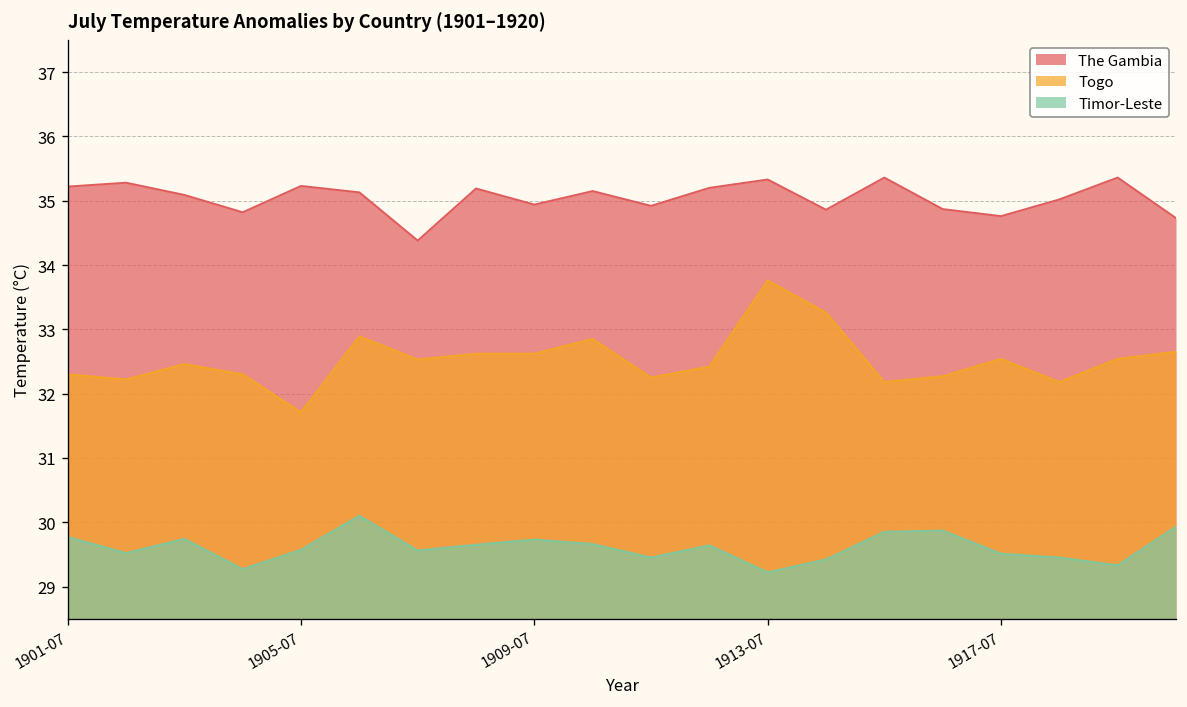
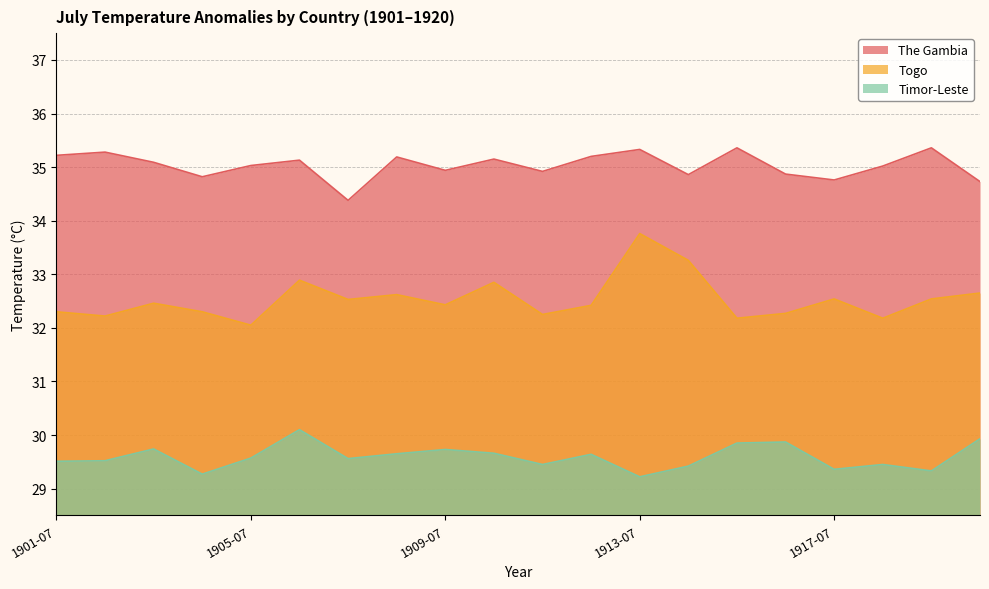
Timor-Leste, 1901-07: 29.8 -> 29.5
The Gambia, 1905-07: 35.2 -> 35.0
Togo, 1905-07: 31.7 -> 32.1
Togo, 1909-07: 32.6 -> 32.4
Timor-Leste, 1917-07: 29.5 -> 29.4
